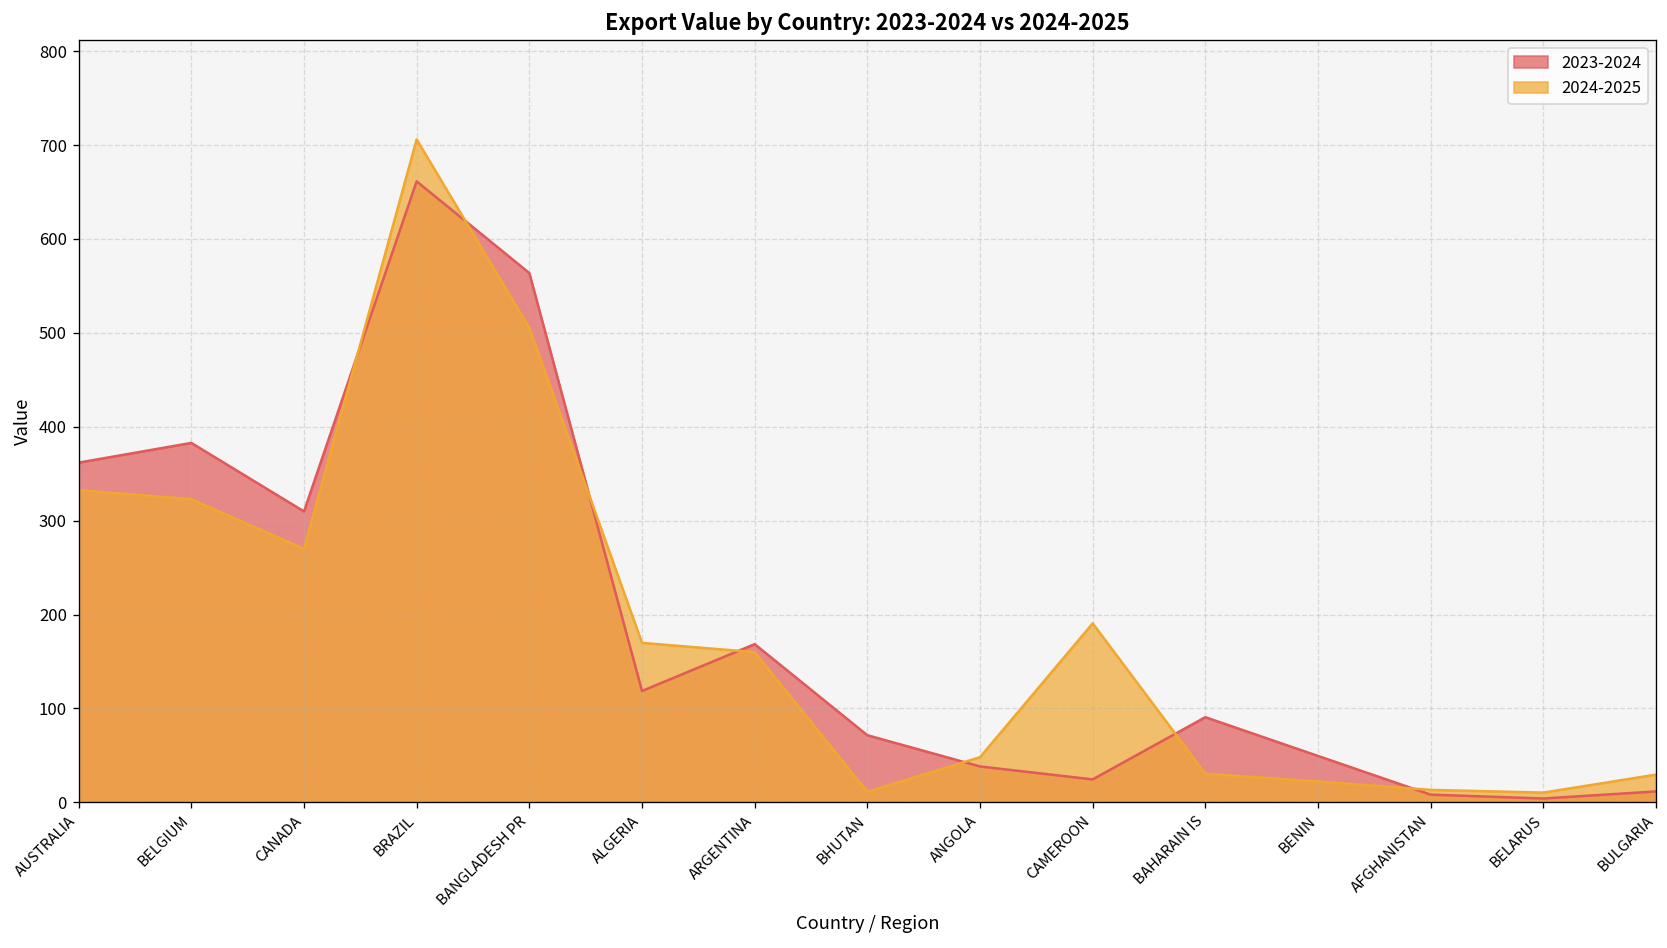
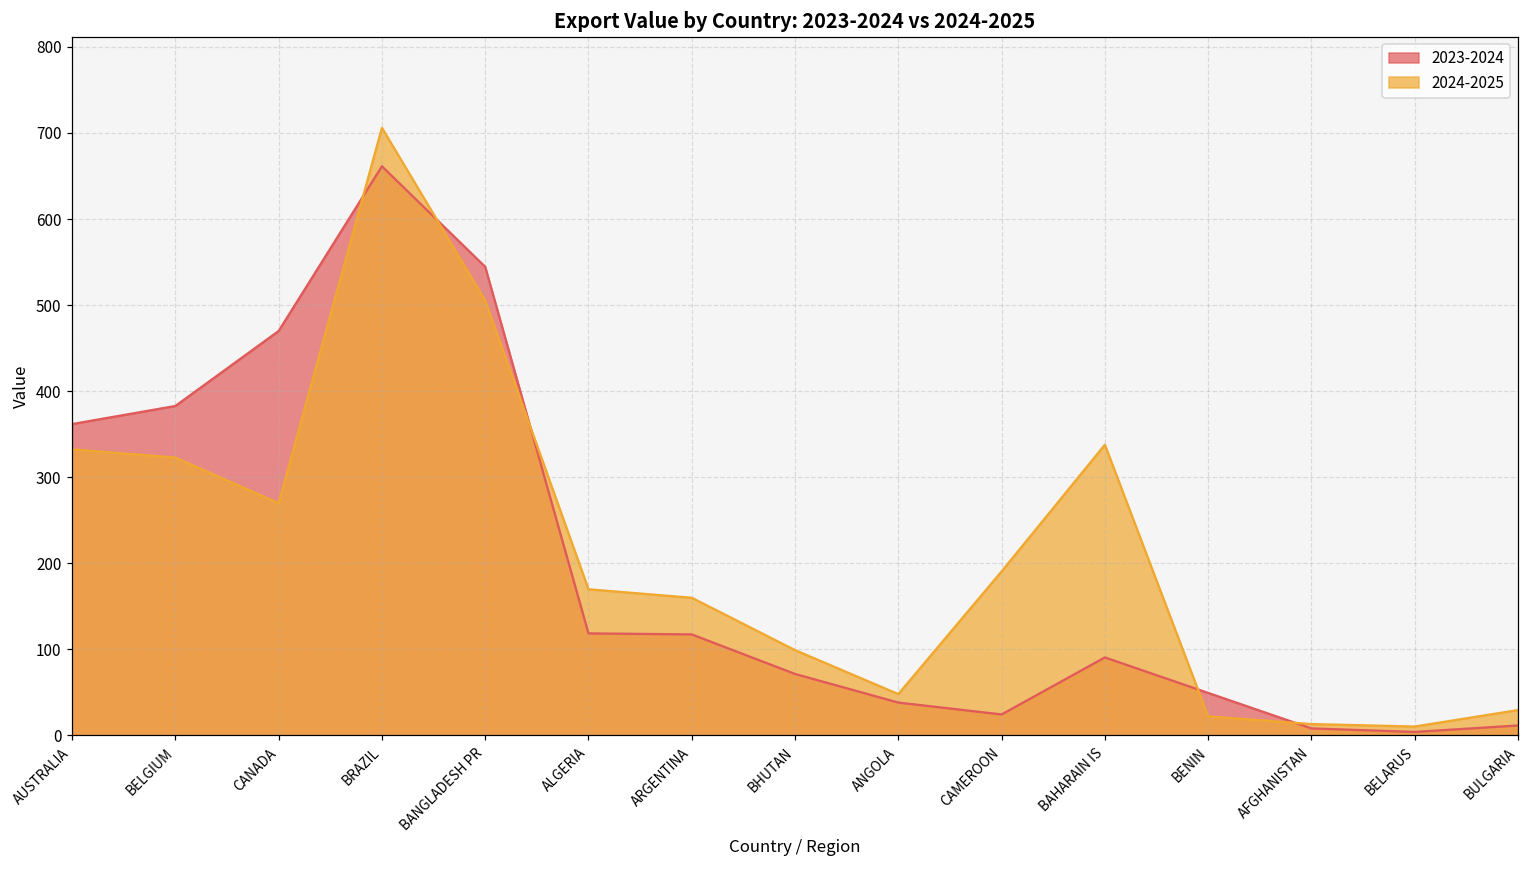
2023-2024, CANADA: 310 -> 470
2023-2024, BANGLADESH PR: 560 -> 540
2023-2024, ARGENTINA: 170 -> 120
2024-2025, BHUTAN: 10 -> 100
2024-2025, BAHARAIN IS: 30 -> 340
